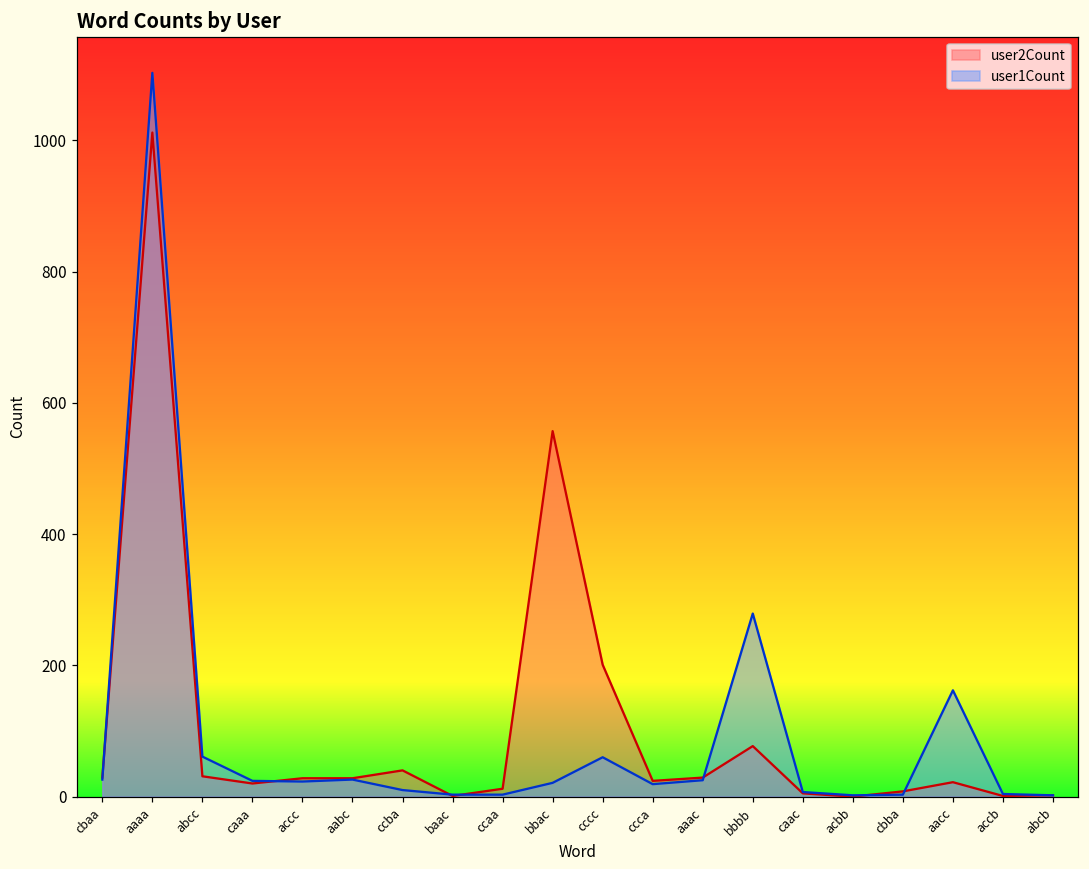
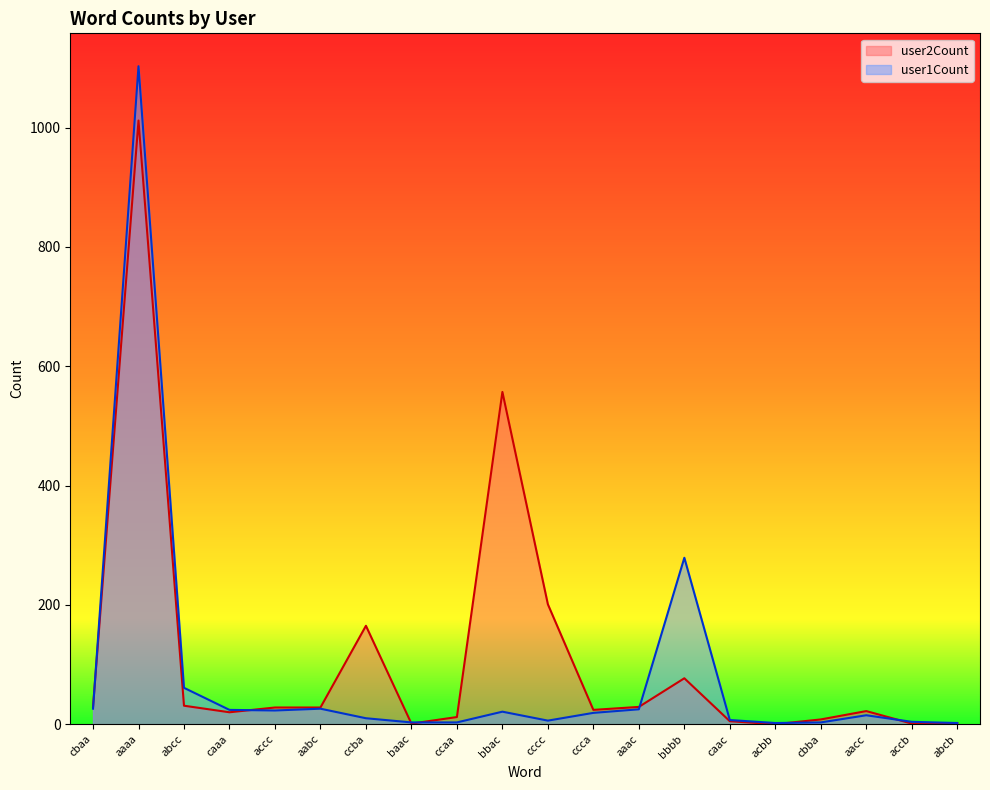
user2Count, ccba: 40 -> 170
user1Count, cccc: 60 -> 10
user1Count, aacc: 160 -> 20
